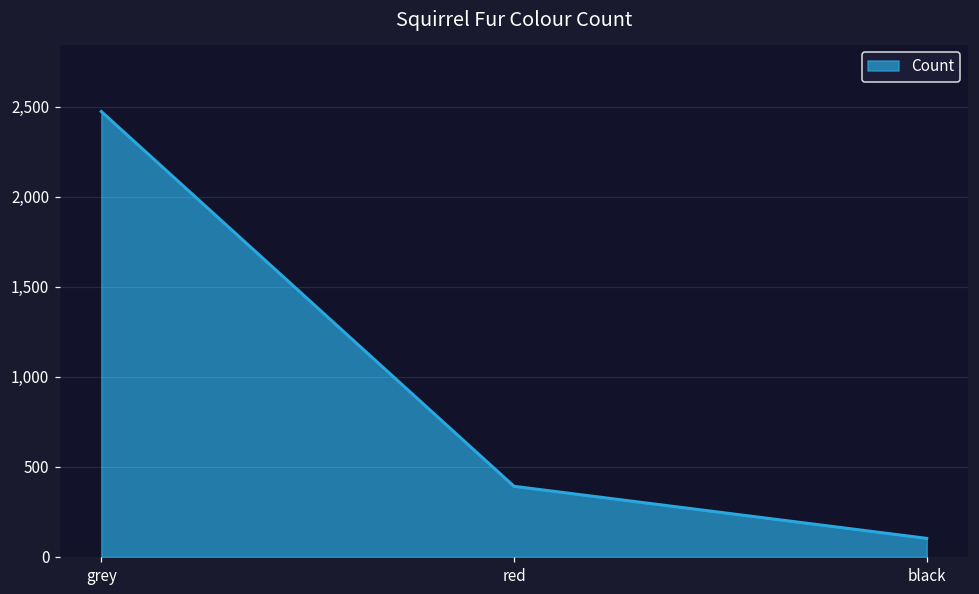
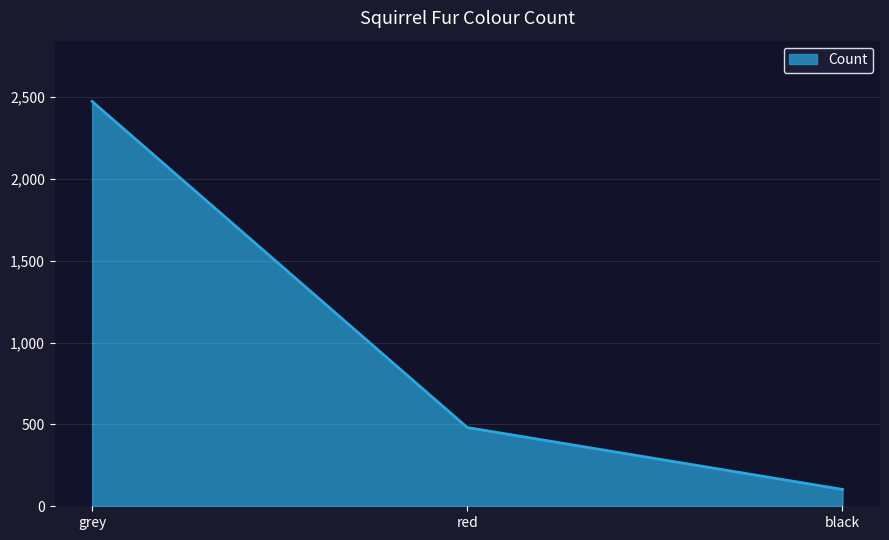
red: 390 -> 480
